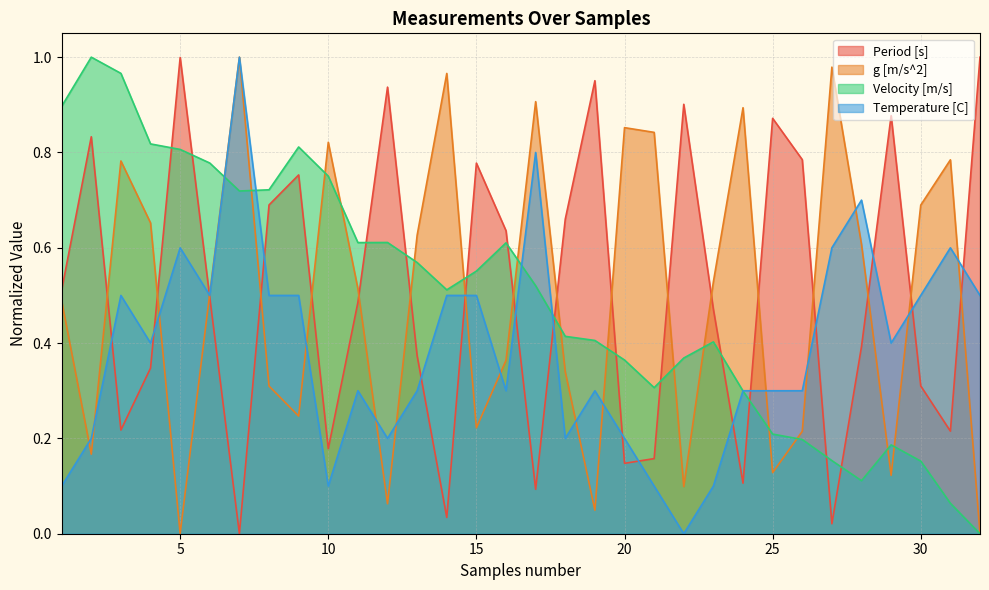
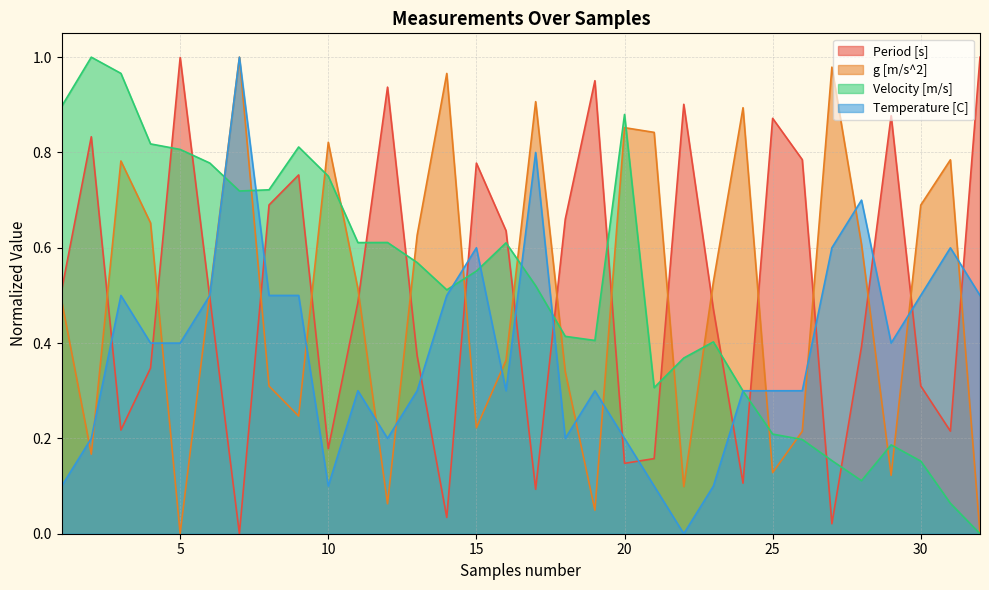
Temperature [C], 5: 0.60 -> 0.40
Temperature [C], 15: 0.50 -> 0.60
Velocity [m/s], 20: 0.36 -> 0.88
